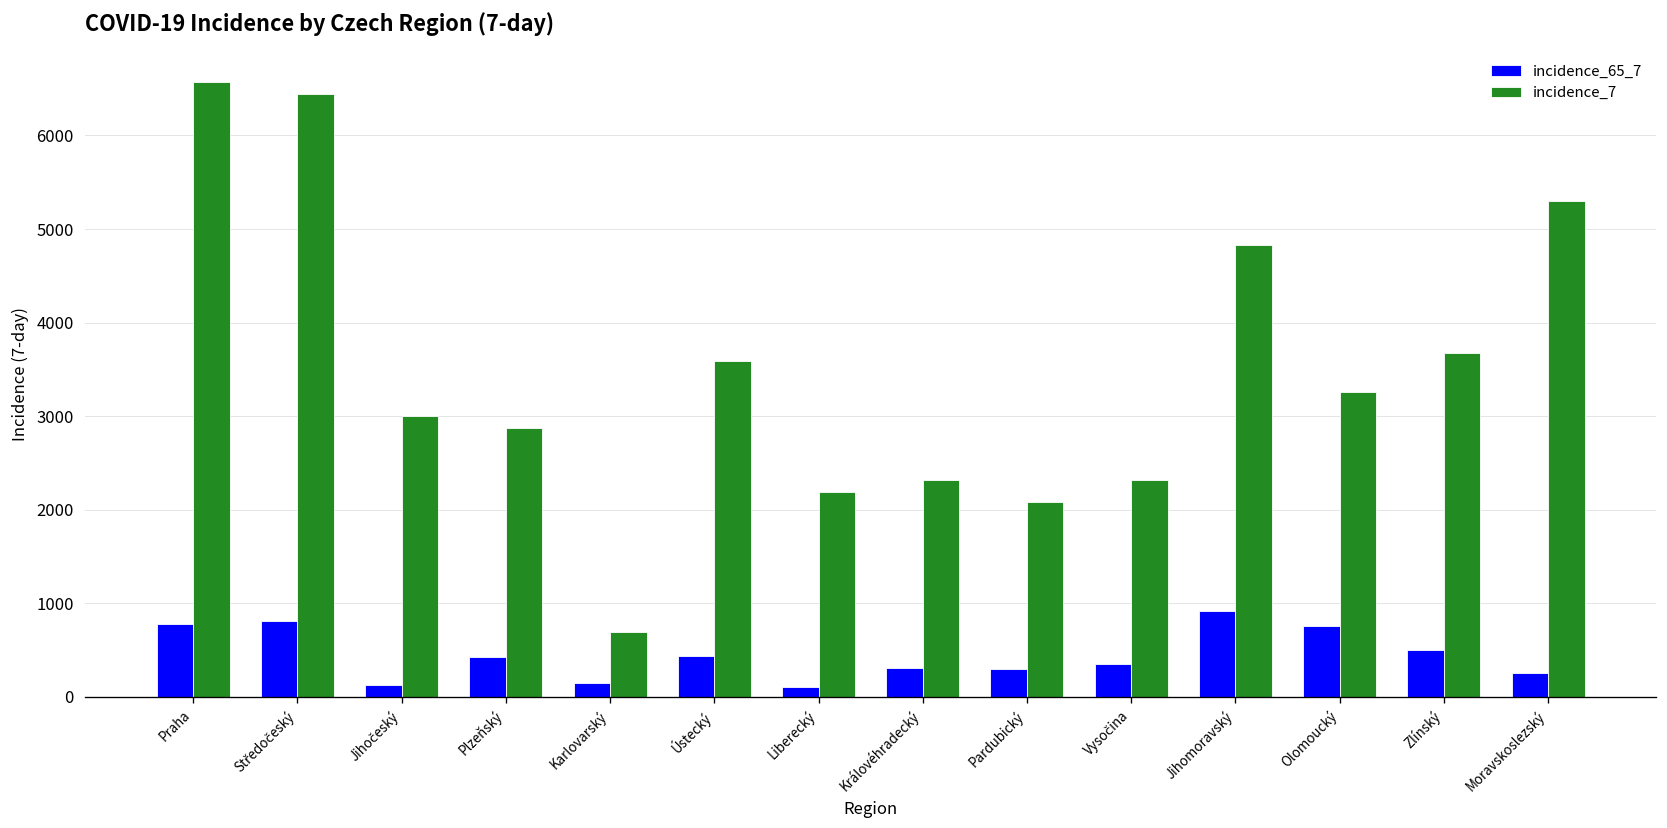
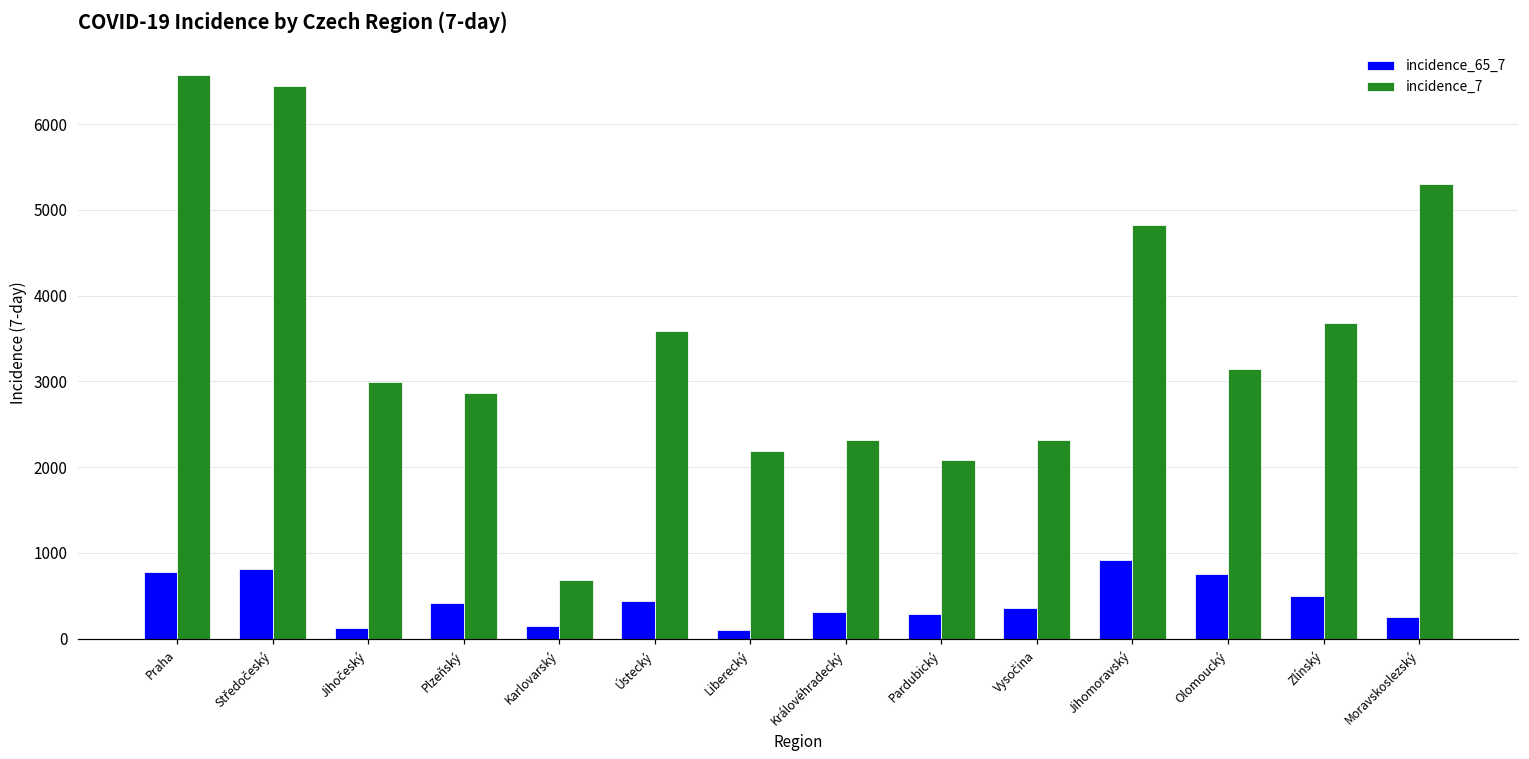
incidence_7, Olomoucký: 3300 -> 3100
